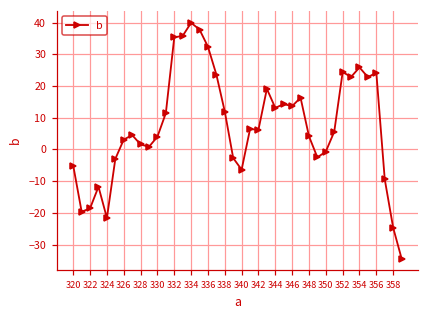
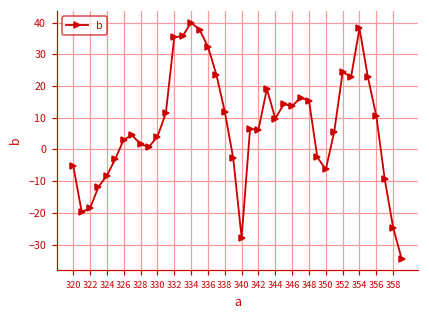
324: -22 -> -8
340: -6 -> -28
344: 13 -> 10
348: 4 -> 15
350: -1 -> -6
354: 26 -> 38
356: 24 -> 11
